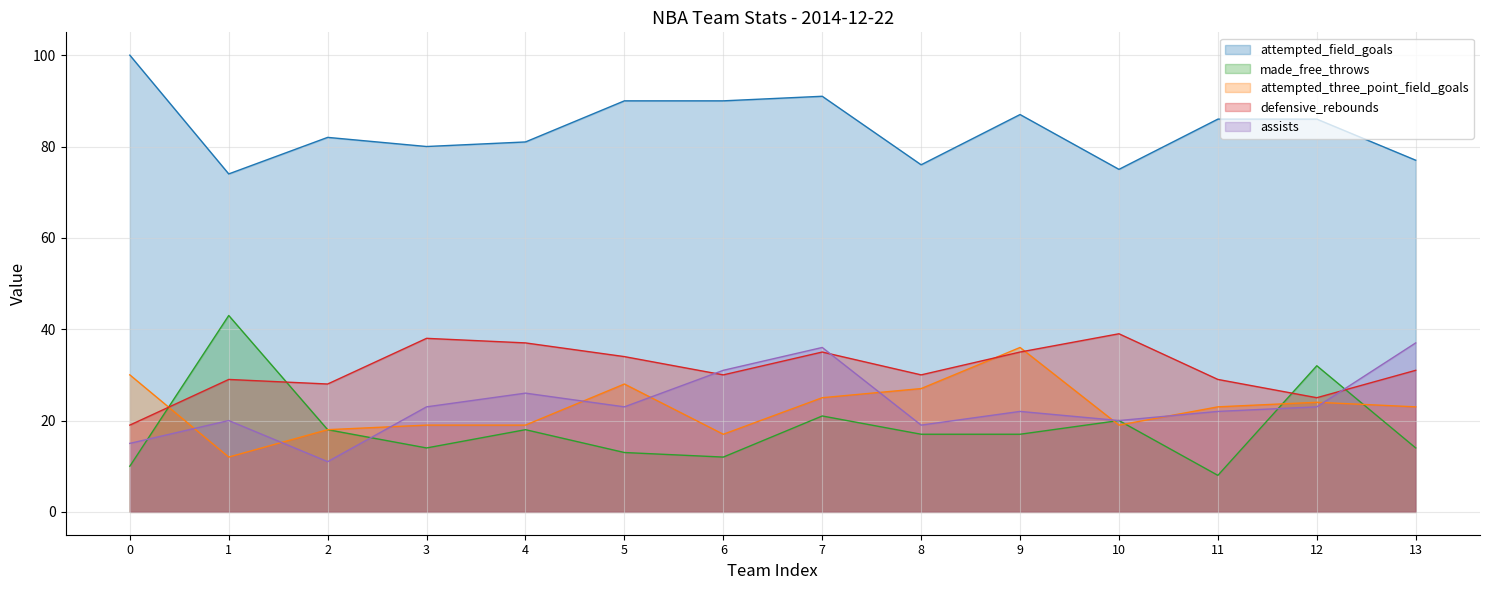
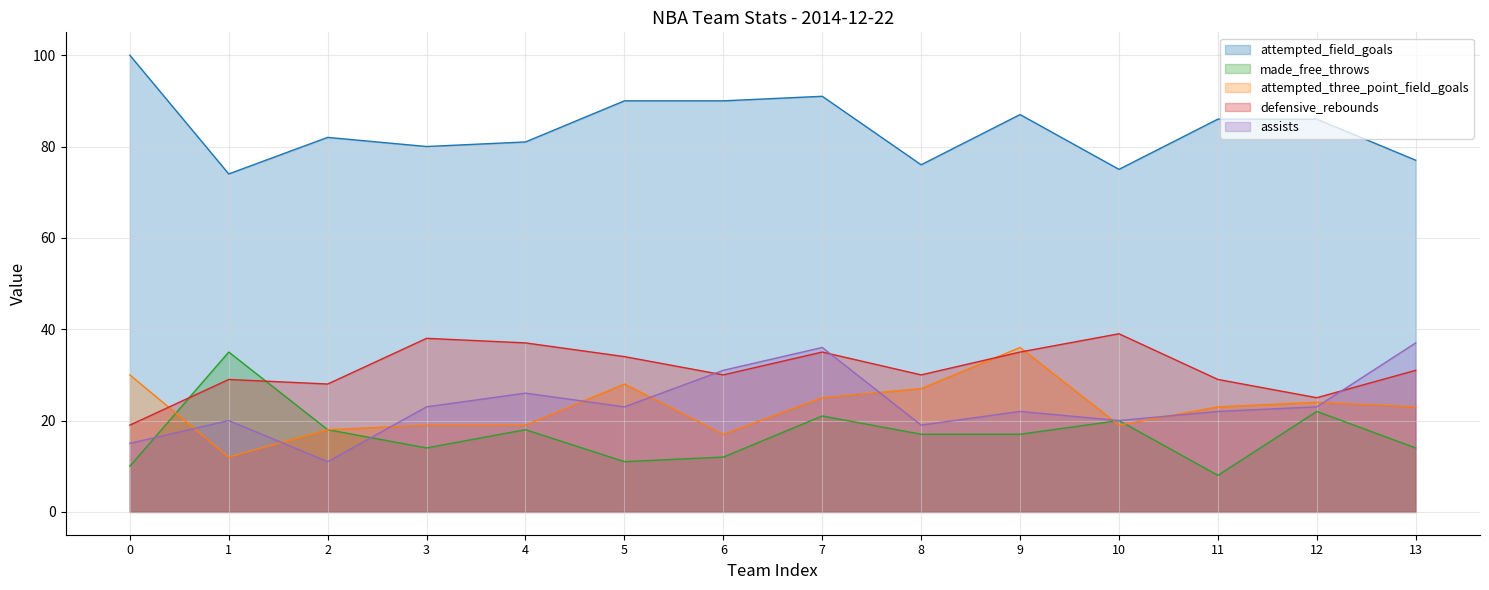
made_free_throws, 1: 43 -> 35
made_free_throws, 5: 13 -> 11
made_free_throws, 12: 32 -> 22
